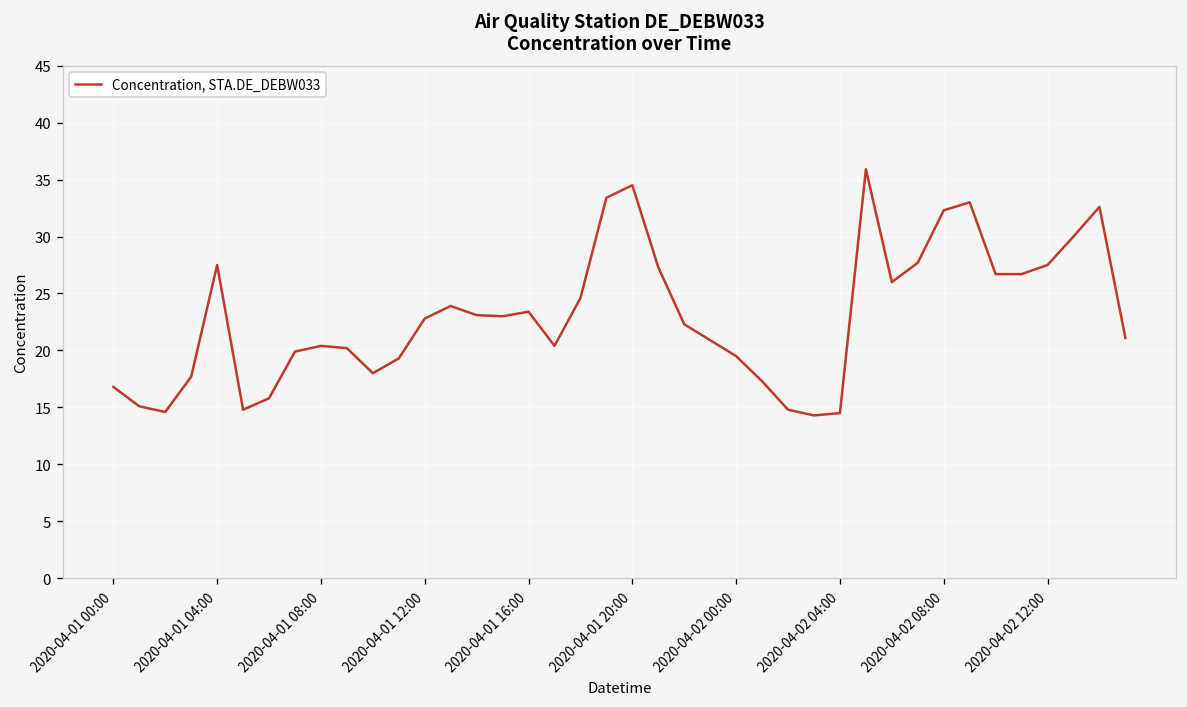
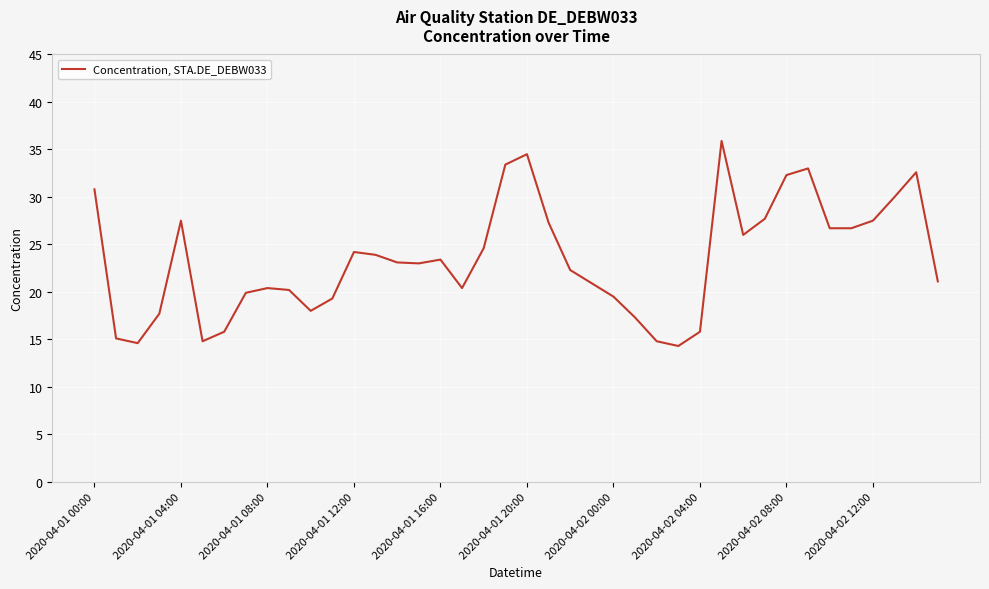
2020-04-01 00:00: 17 -> 31
2020-04-01 12:00: 23 -> 24
2020-04-02 04:00: 15 -> 16
